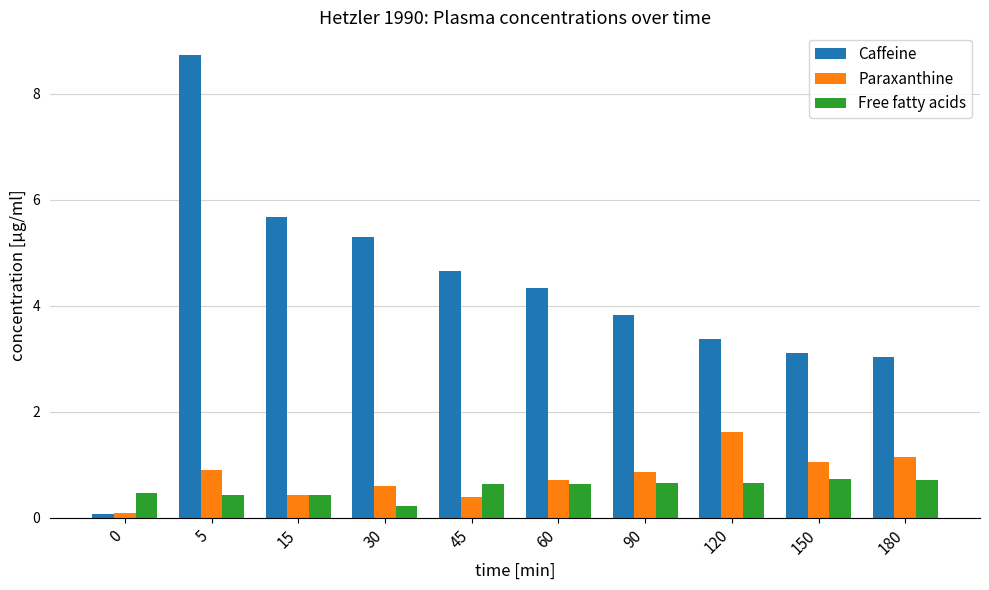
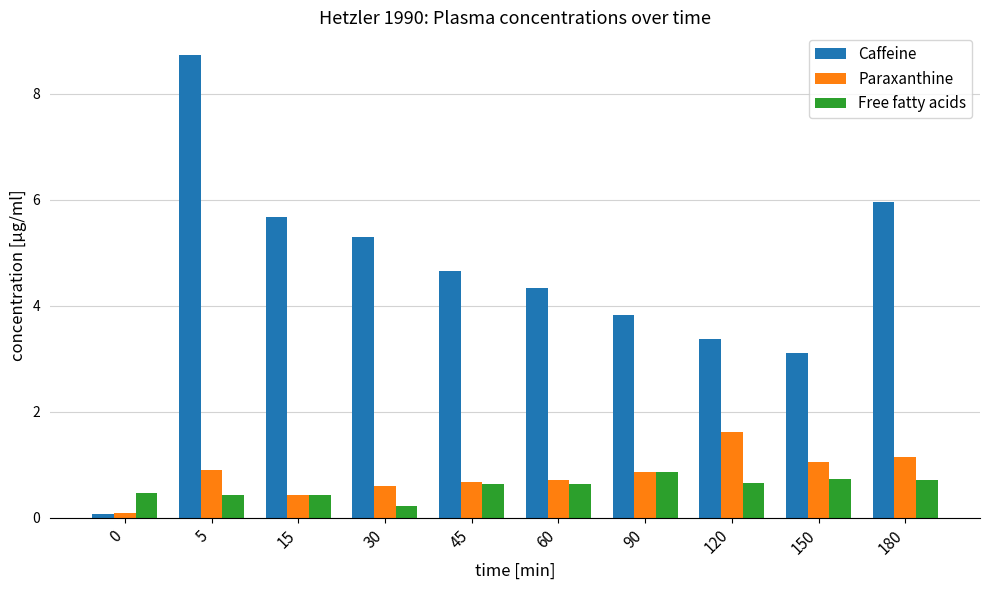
Paraxanthine, 45: 0.4 -> 0.7
Free fatty acids, 90: 0.7 -> 0.9
Caffeine, 180: 3.0 -> 6.0
